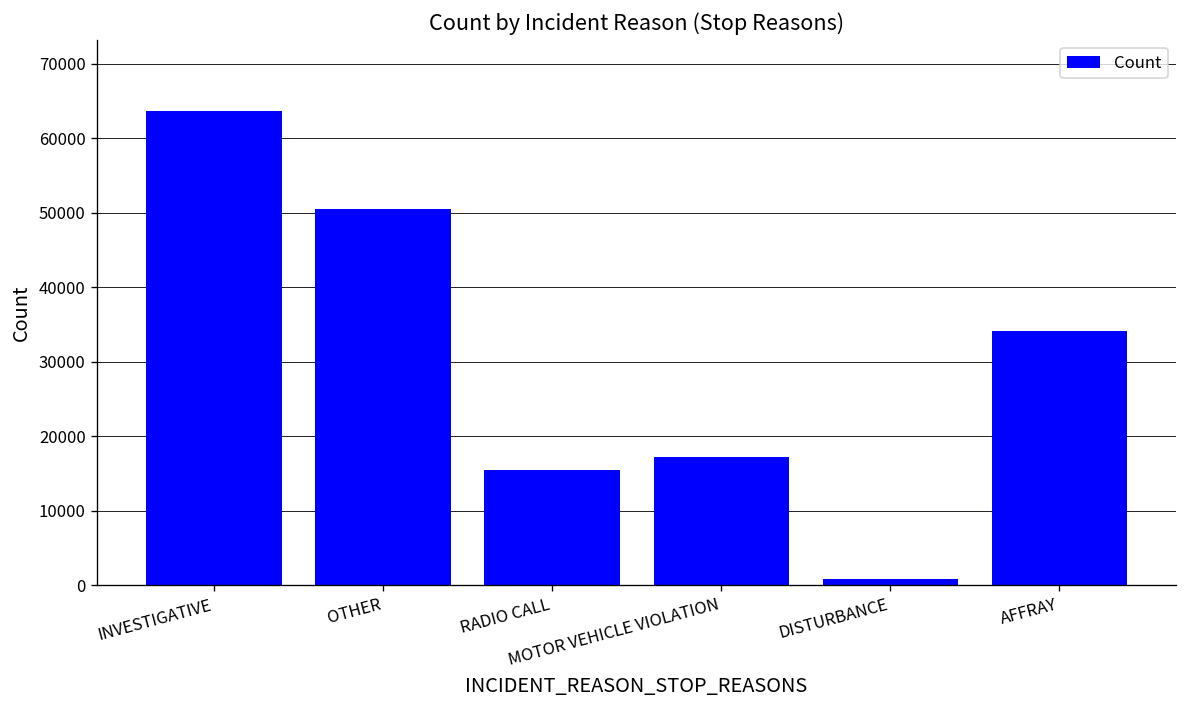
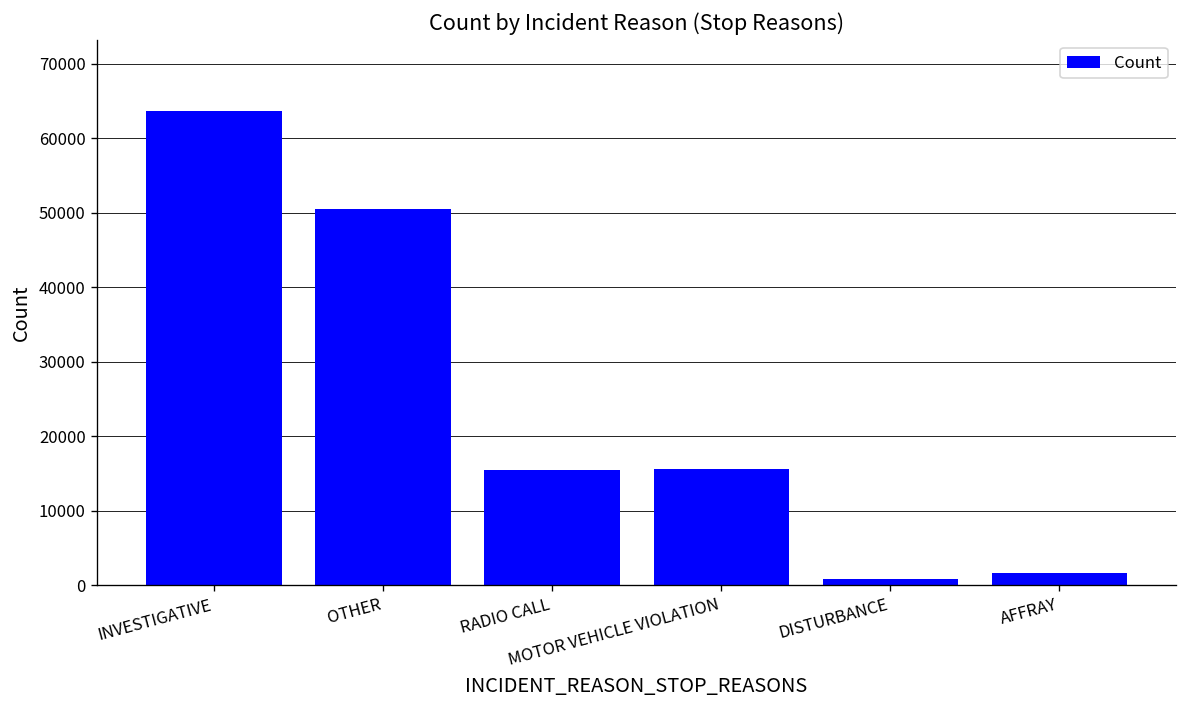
MOTOR VEHICLE VIOLATION: 17000 -> 16000
AFFRAY: 34000 -> 2000
